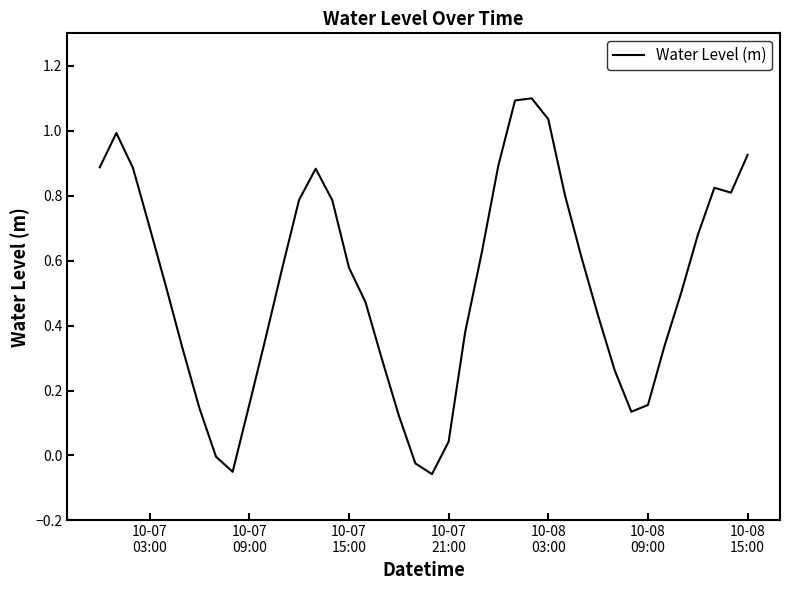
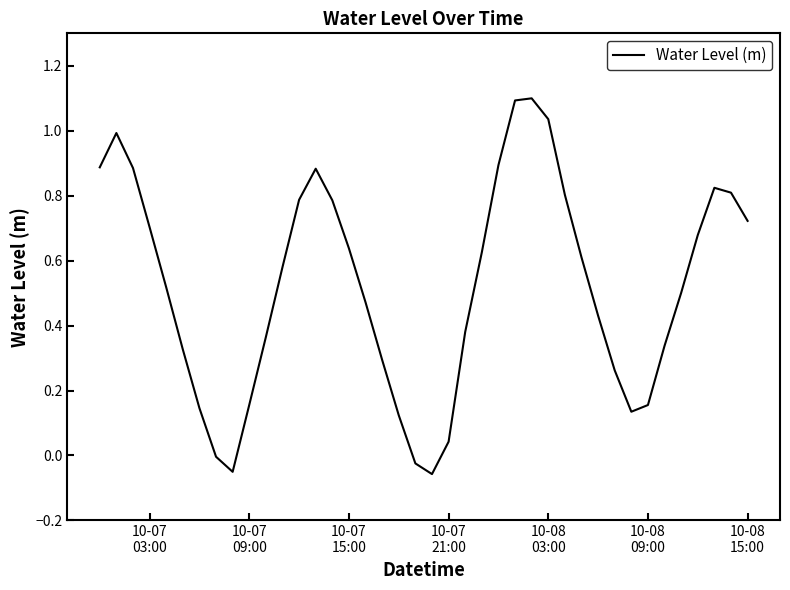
10-07 15:00: 0.58 -> 0.64
10-08 15:00: 0.93 -> 0.72
